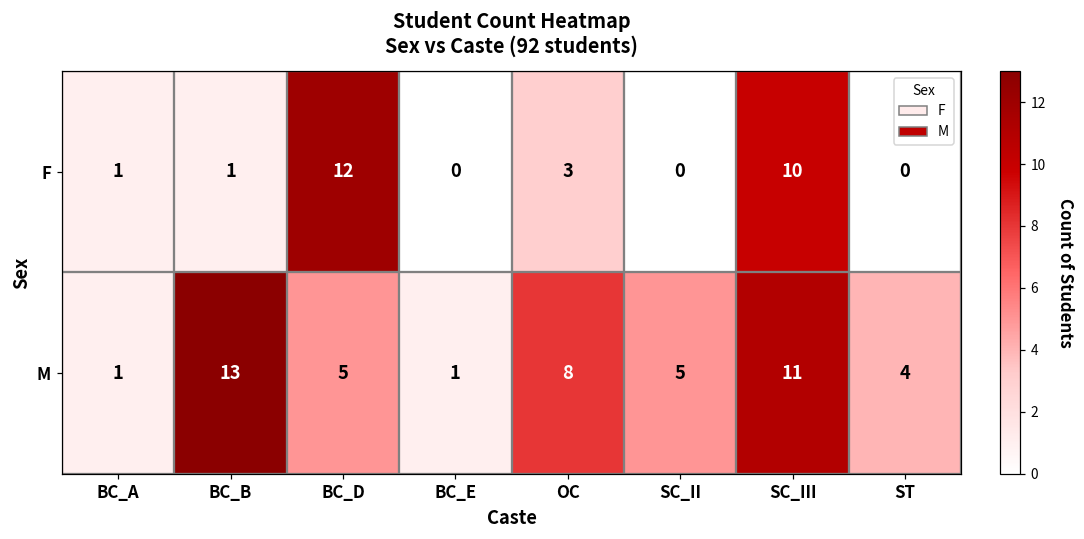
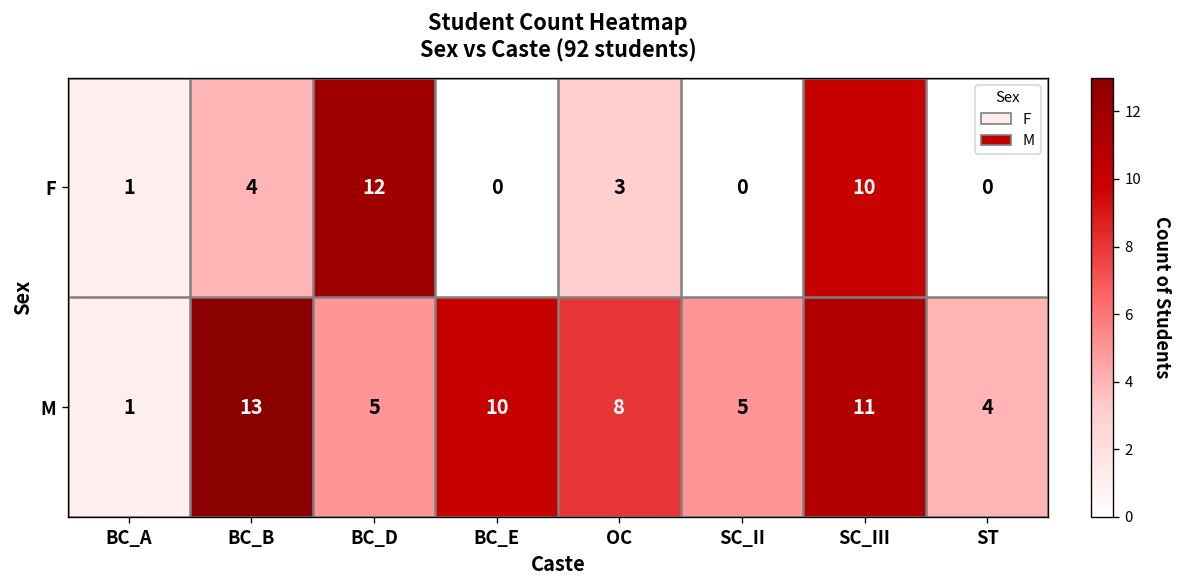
F, BC_B: 1 -> 4
M, BC_E: 1 -> 10
